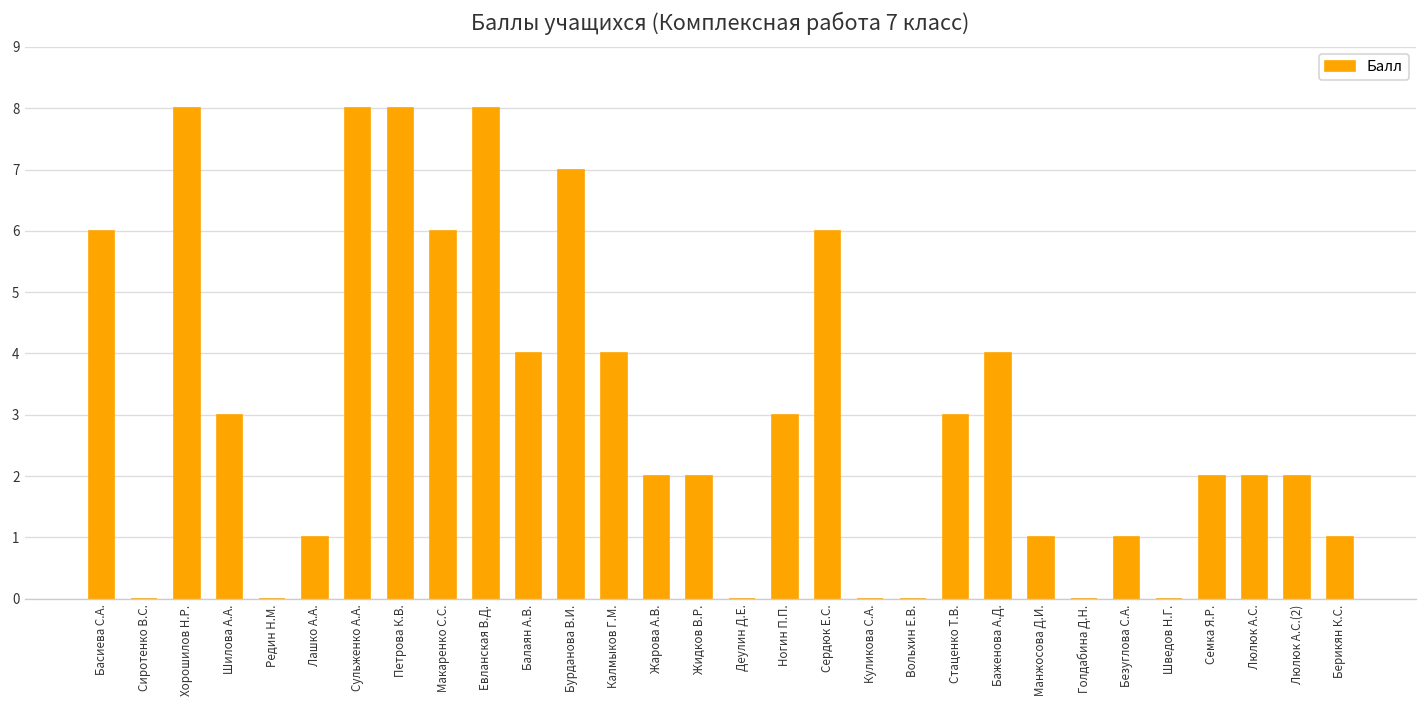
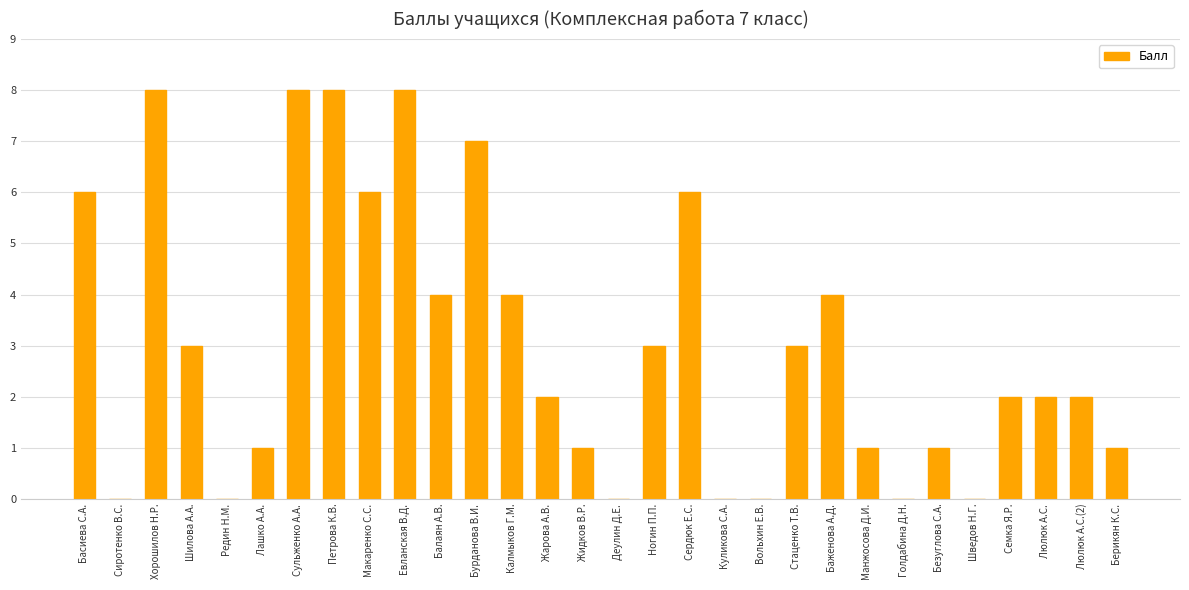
Жидков В.Р.: 2 -> 1
